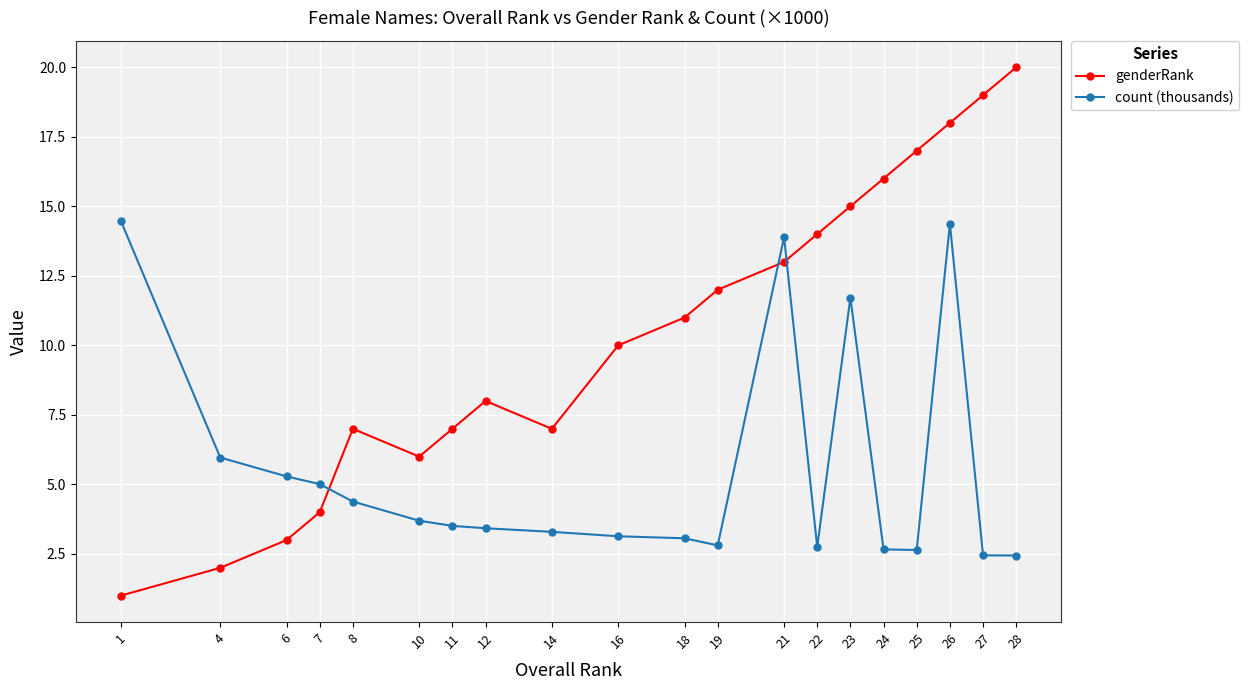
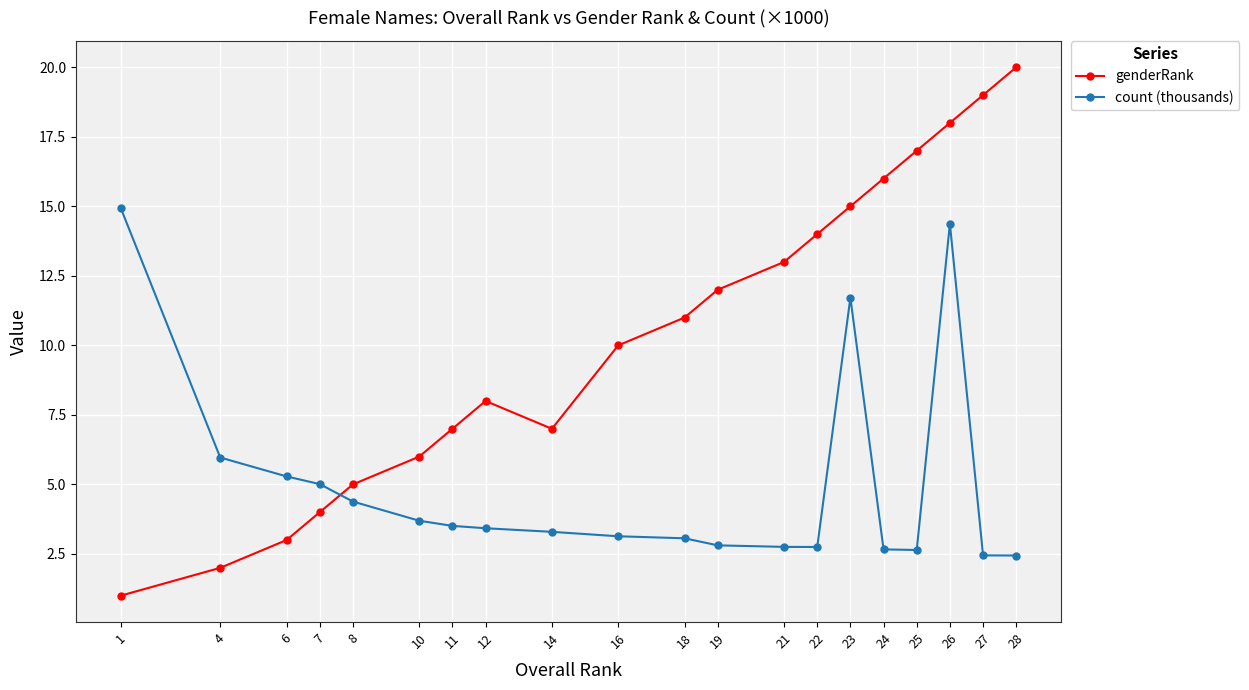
count (thousands), 1: 14.5 -> 14.9
genderRank, 8: 7 -> 5
count (thousands), 21: 13.9 -> 2.8
